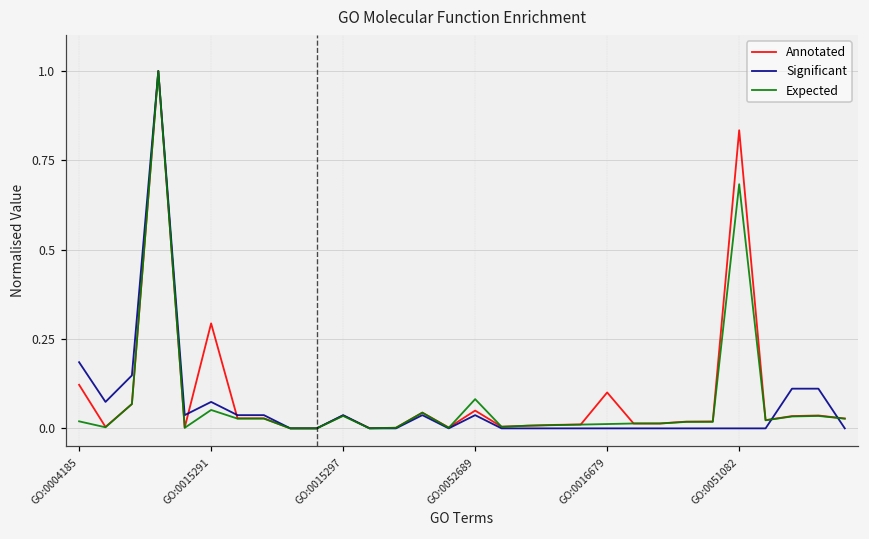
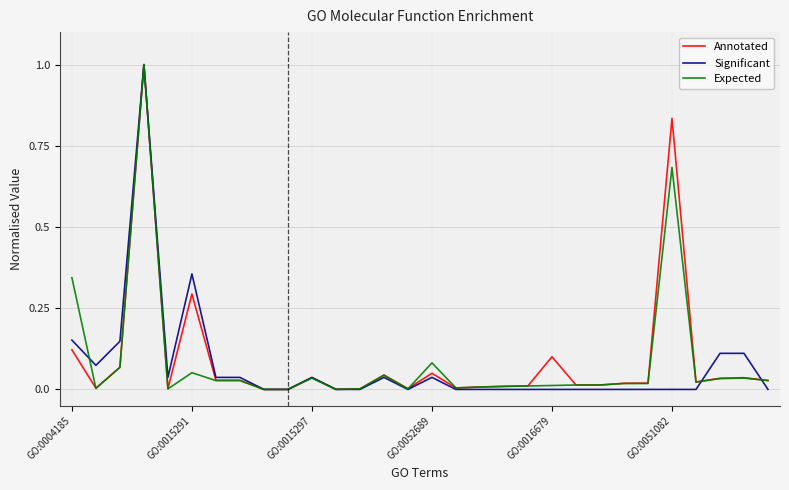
Significant, GO:0004185: 0.19 -> 0.15
Expected, GO:0004185: 0.02 -> 0.34
Significant, GO:0015291: 0.07 -> 0.36
